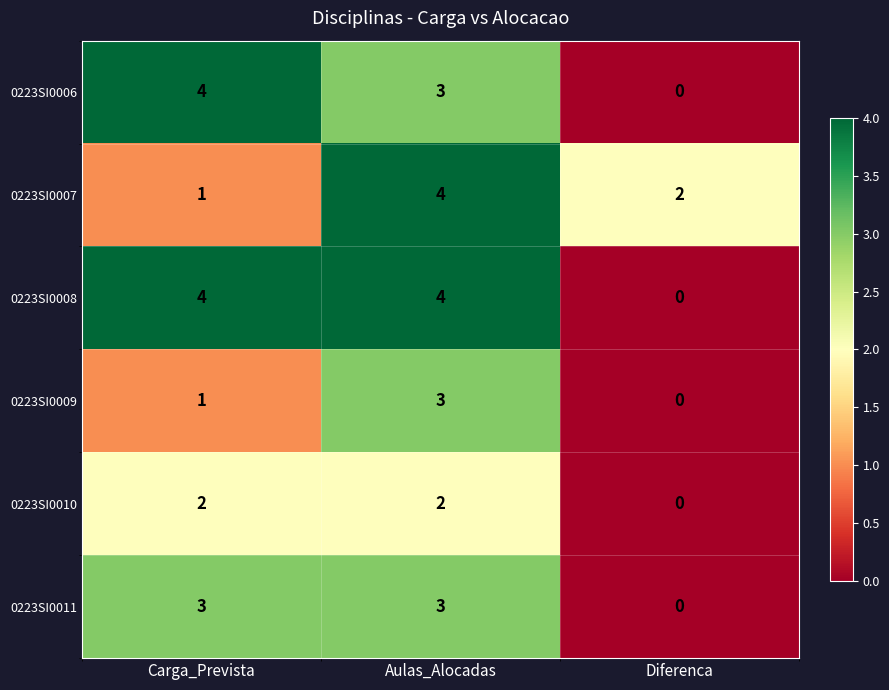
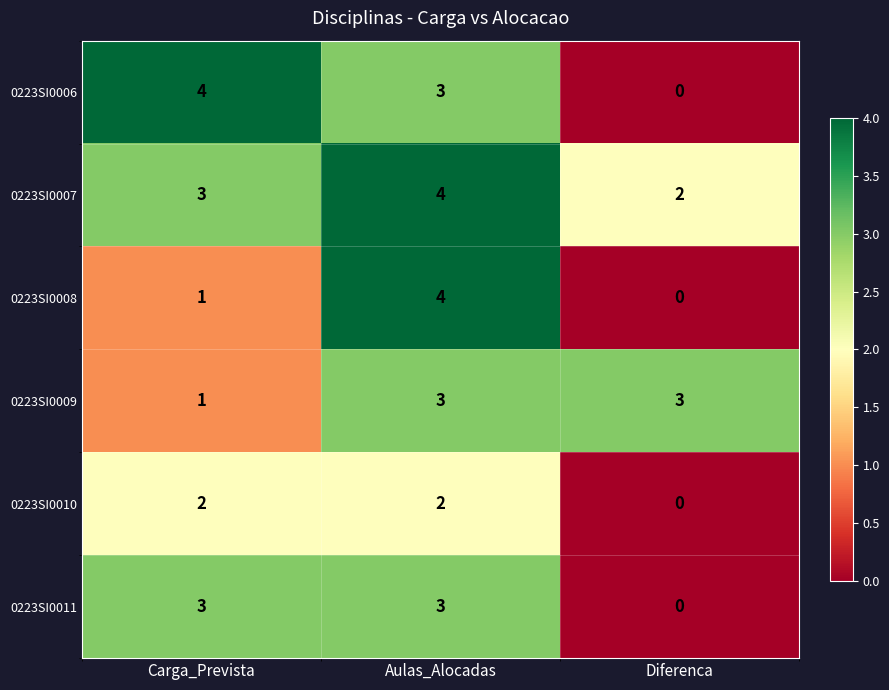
0223SI0007, Carga_Prevista: 1 -> 3
0223SI0008, Carga_Prevista: 4 -> 1
0223SI0009, Diferenca: 0 -> 3
